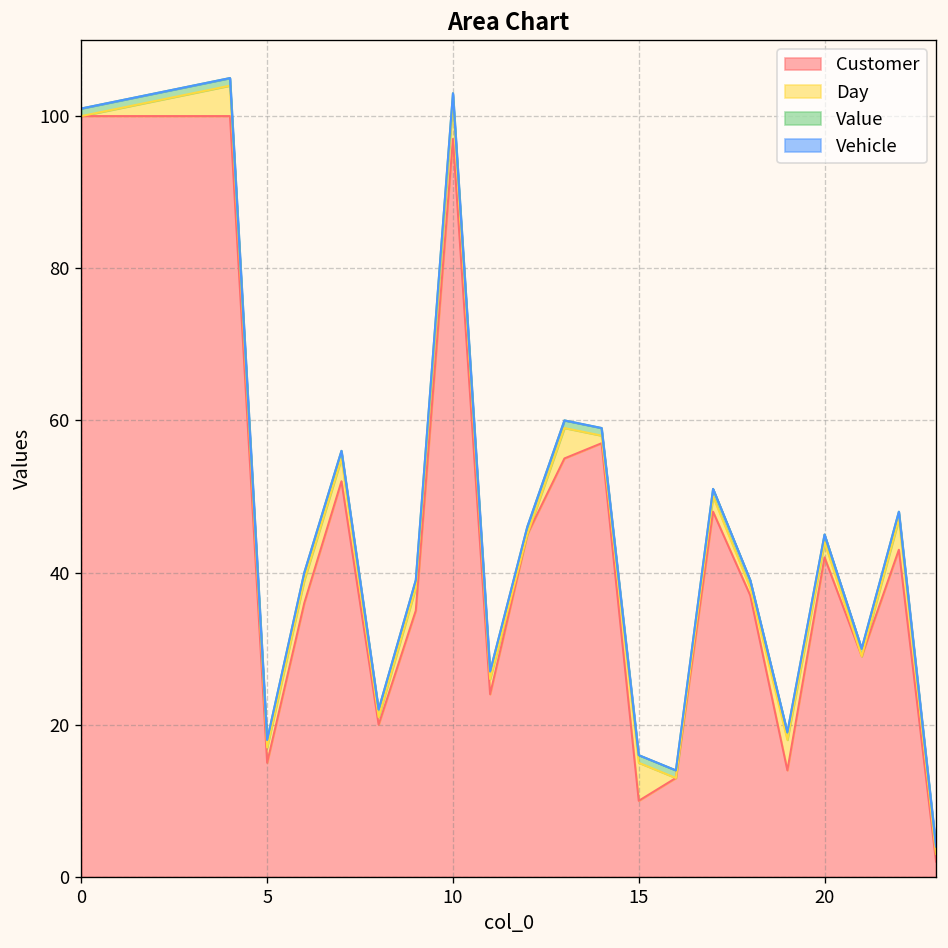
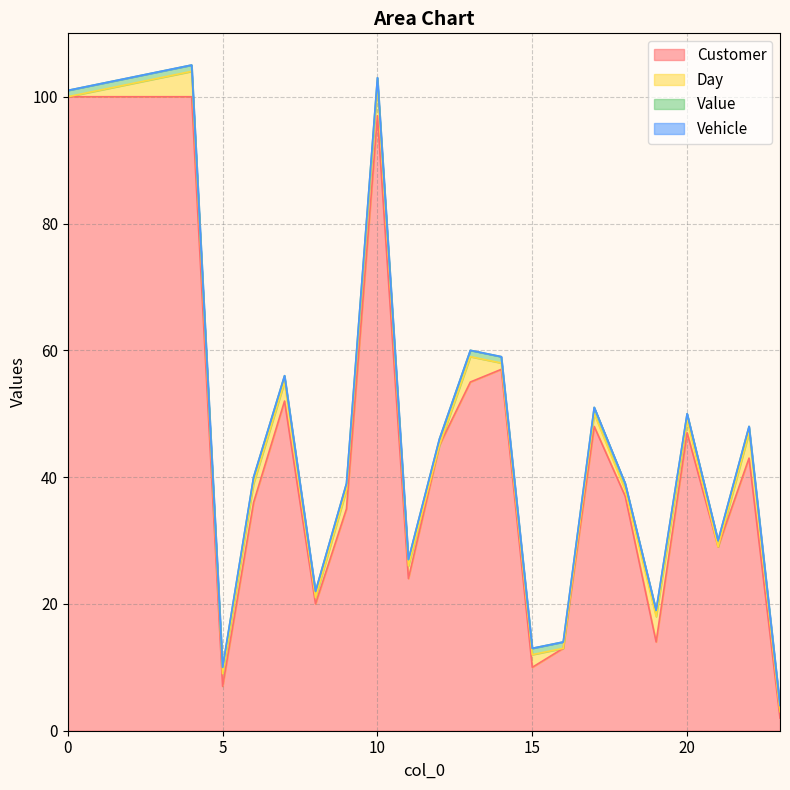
Customer, 5: 15 -> 7
Day, 15: 5 -> 2
Customer, 20: 42 -> 47
